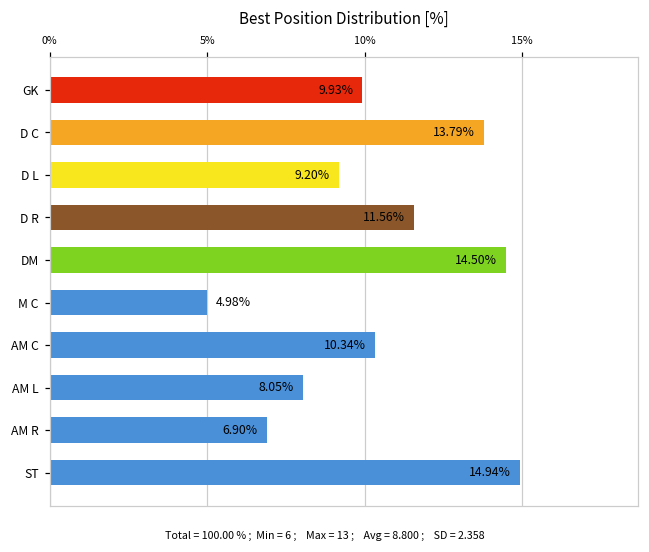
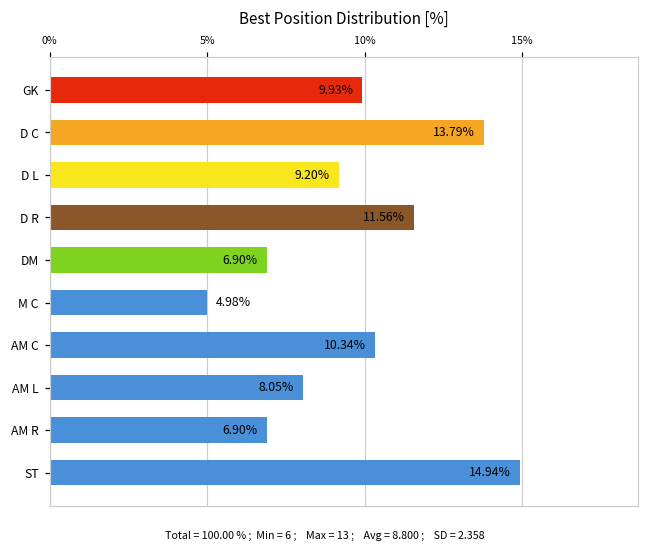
DM: 14.50% -> 6.90%
